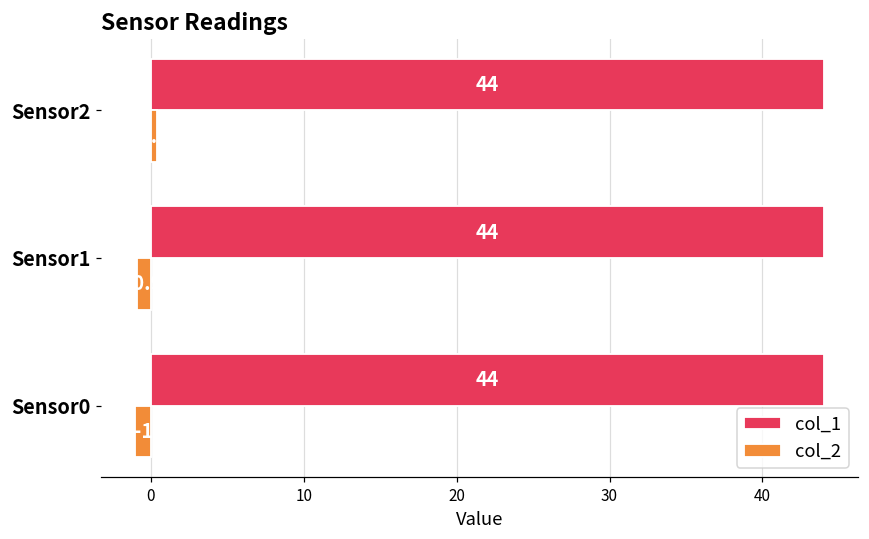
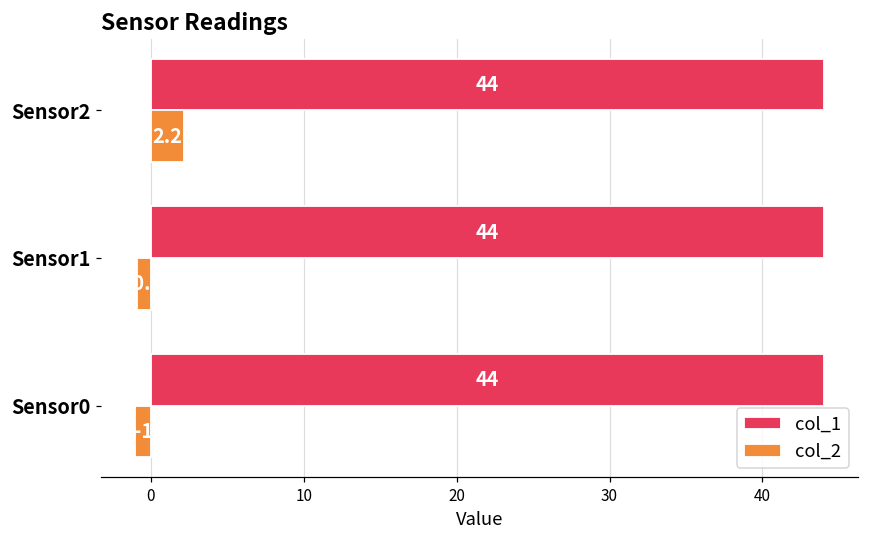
col_2, Sensor2: 0.4 -> 2.2
